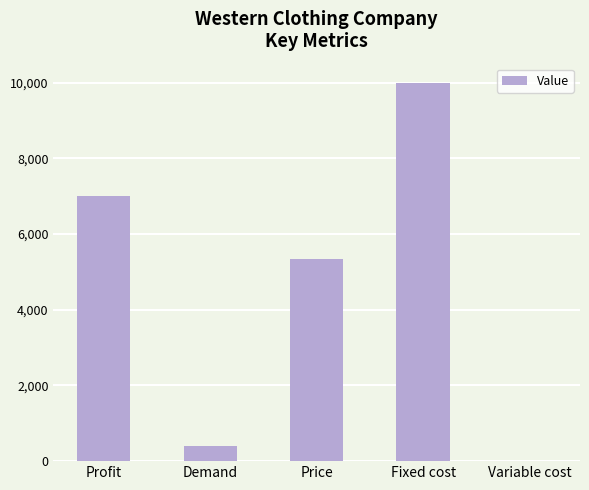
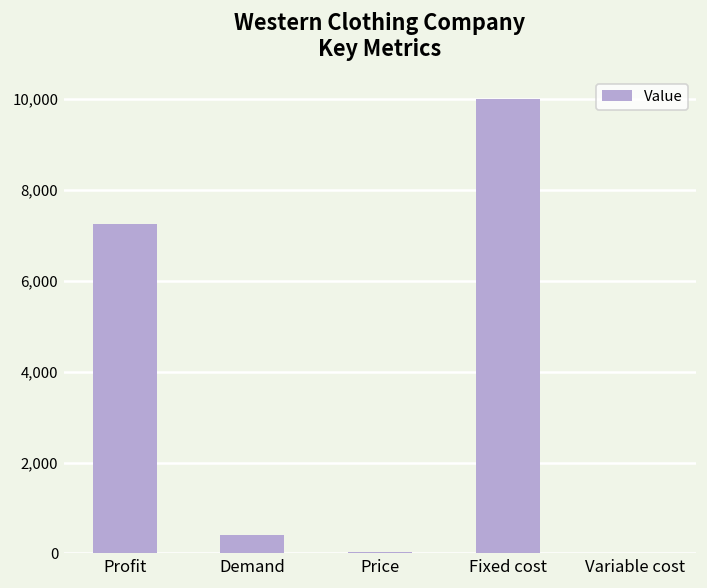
Profit: 7,000 -> 7,300
Price: 5,400 -> 0
